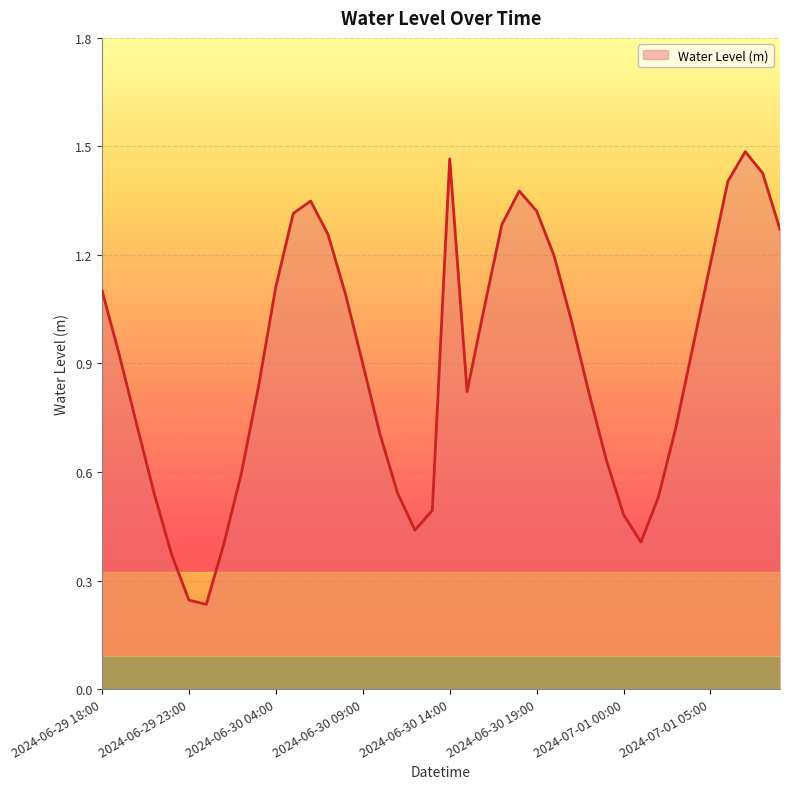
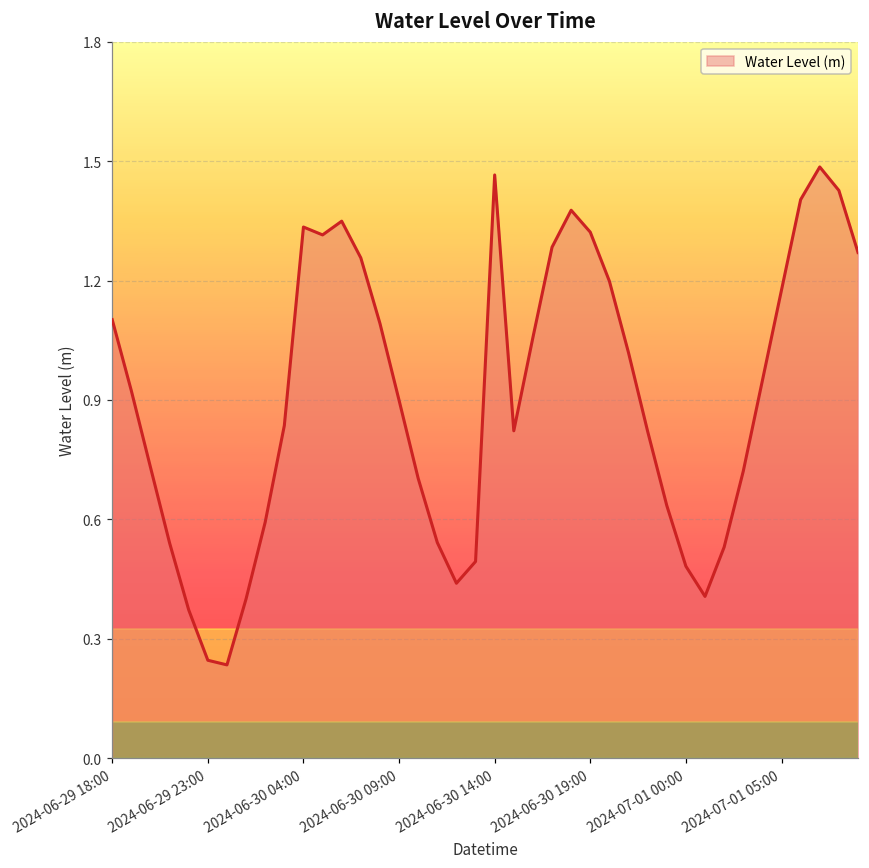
2024-06-30 04:00: 1.11 -> 1.33
